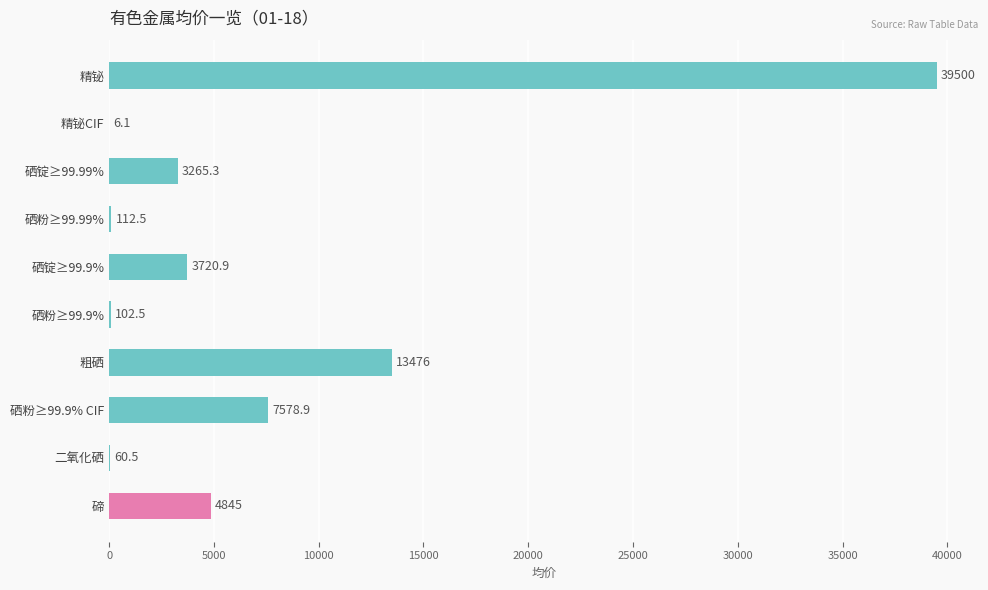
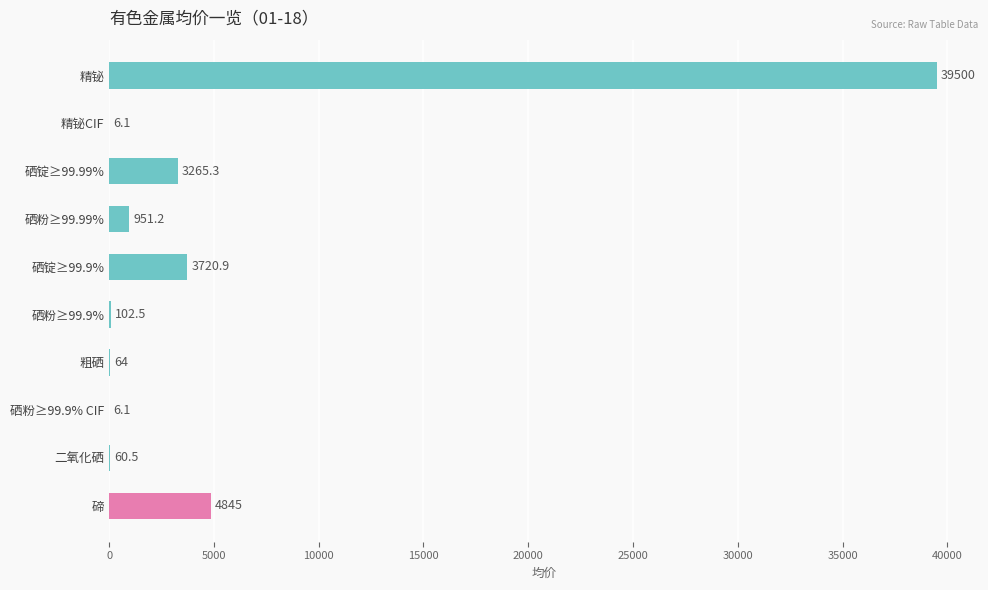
硒粉≥99.99%: 112.5 -> 951.2
粗硒: 13476 -> 64
硒粉≥99.9% CIF: 7578.9 -> 6.1
